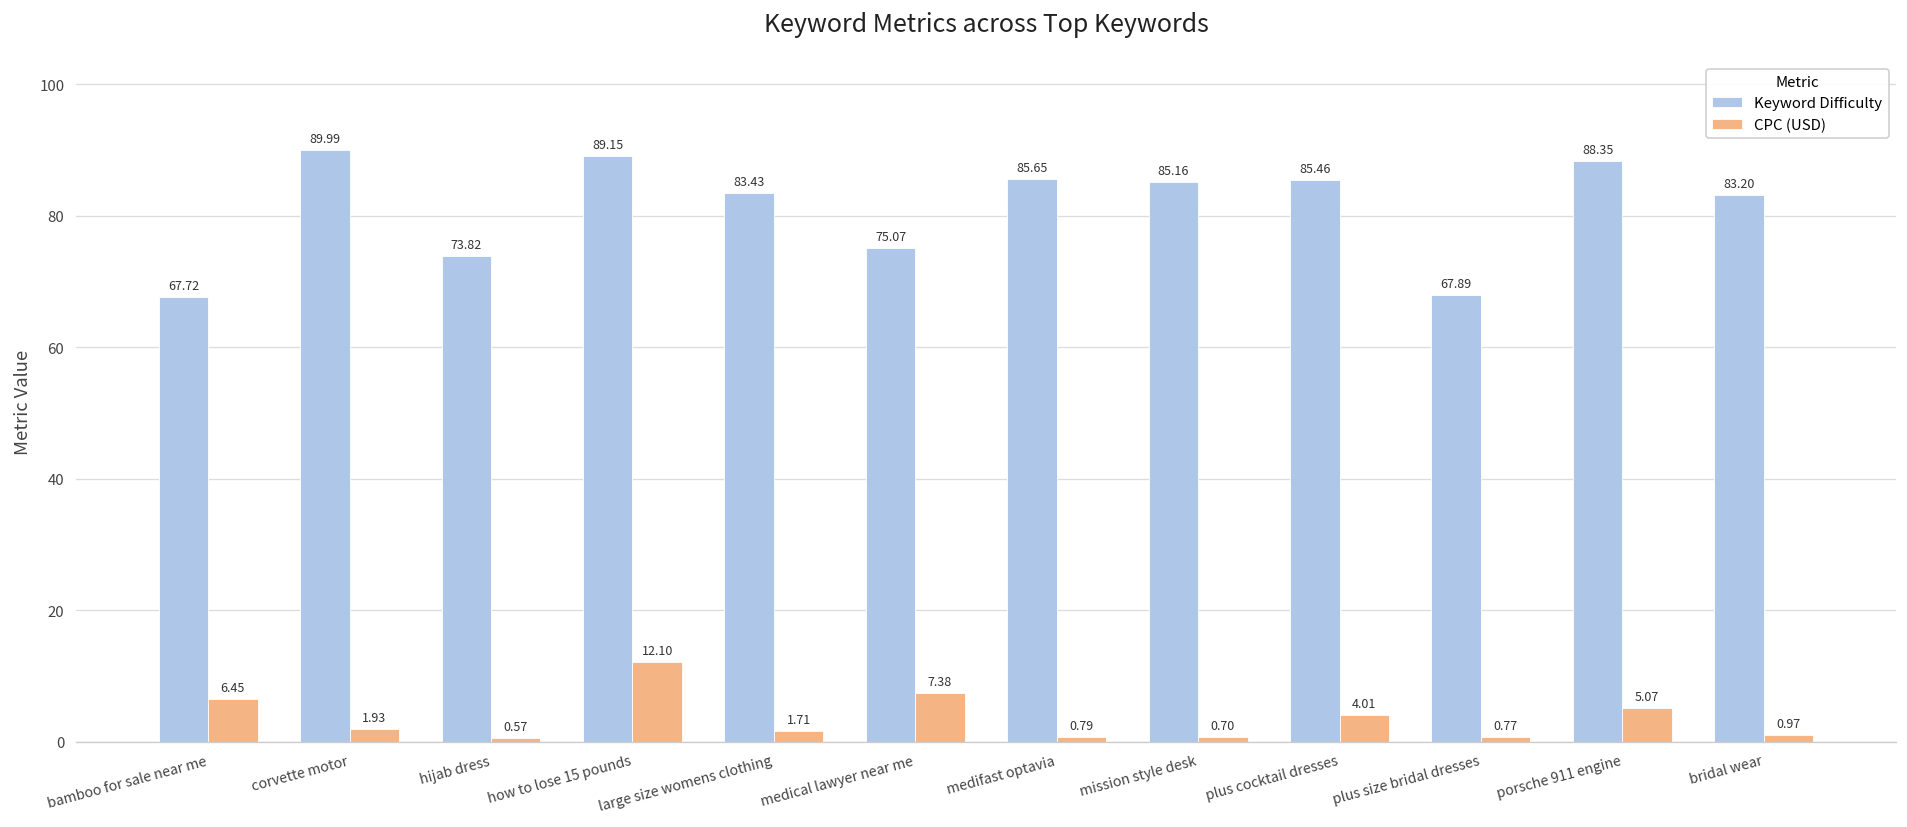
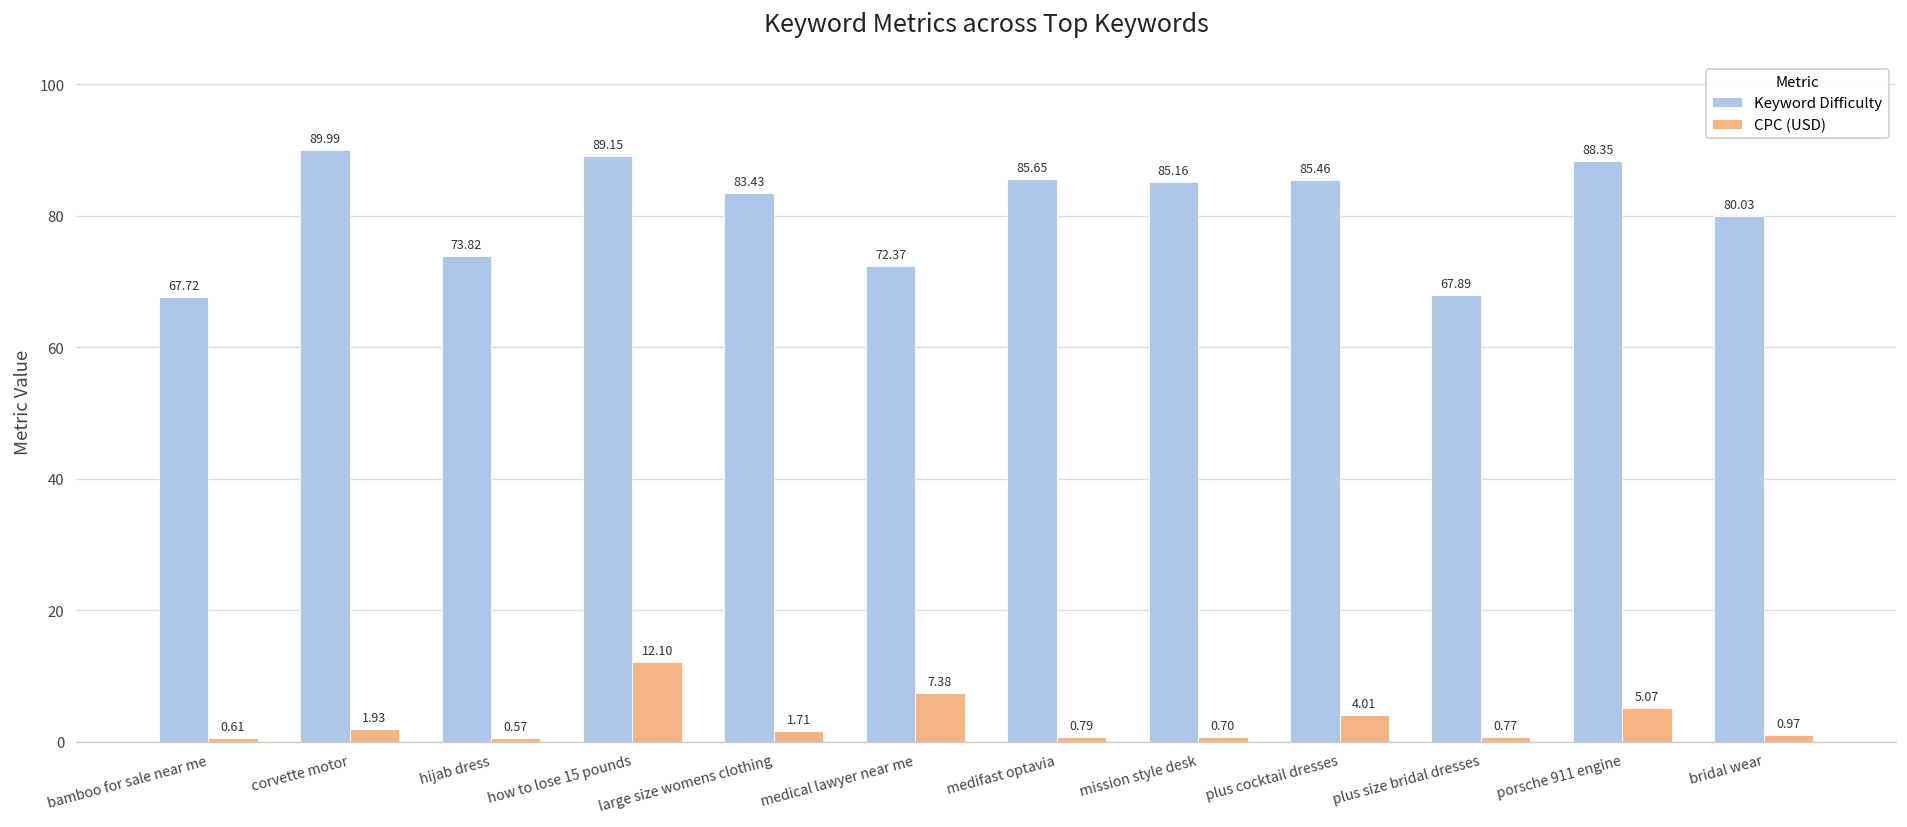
CPC (USD), bamboo for sale near me: 6.45 -> 0.61
Keyword Difficulty, medical lawyer near me: 75.07 -> 72.37
Keyword Difficulty, bridal wear: 83.20 -> 80.03
